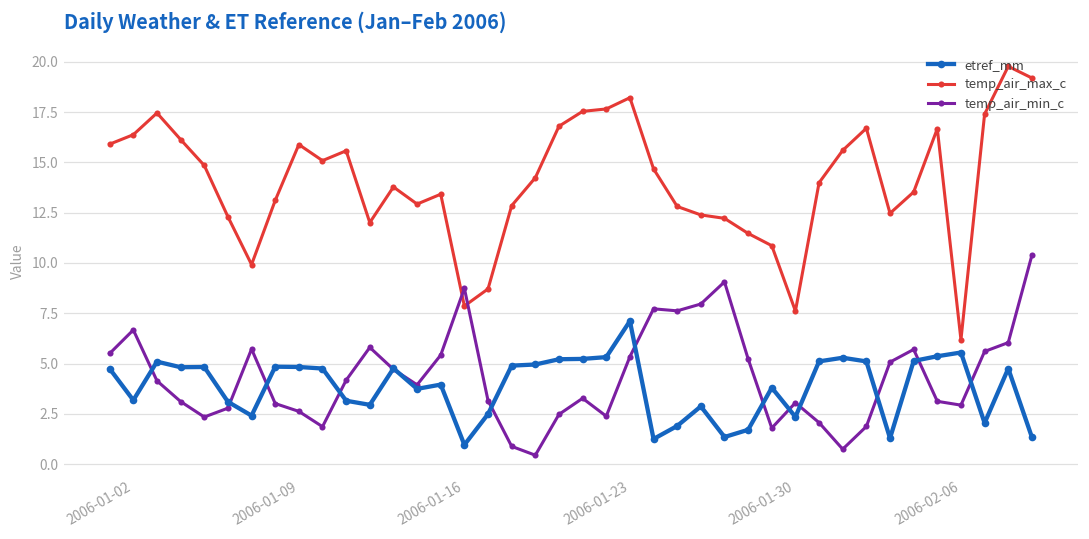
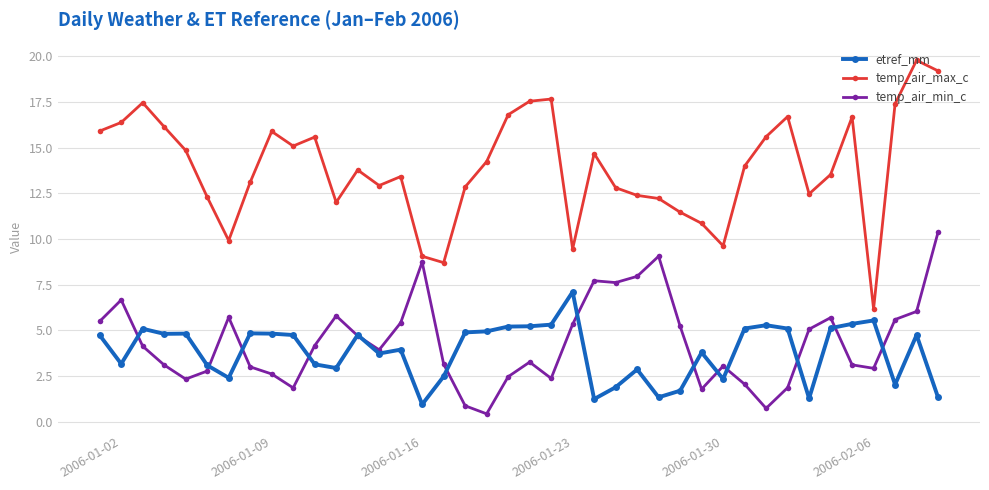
temp_air_max_c, 2006-01-16: 7.9 -> 9.1
temp_air_max_c, 2006-01-23: 18.2 -> 9.5
temp_air_max_c, 2006-01-30: 7.6 -> 9.6
